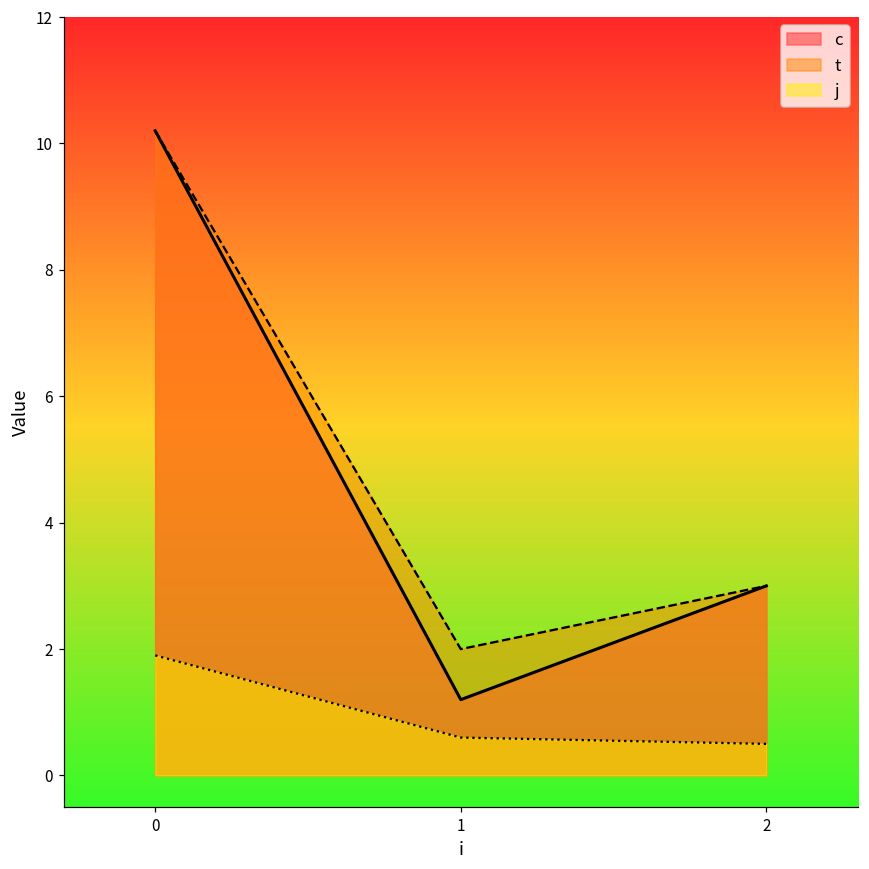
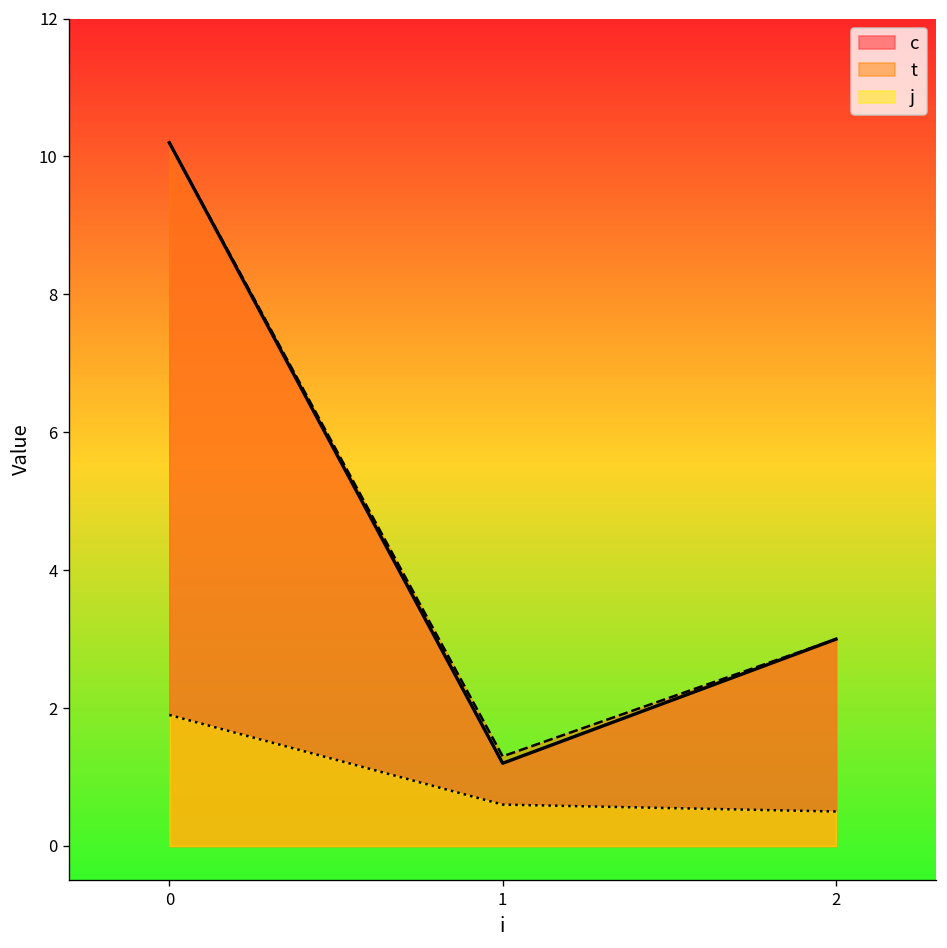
t, 1: 2.0 -> 1.3
